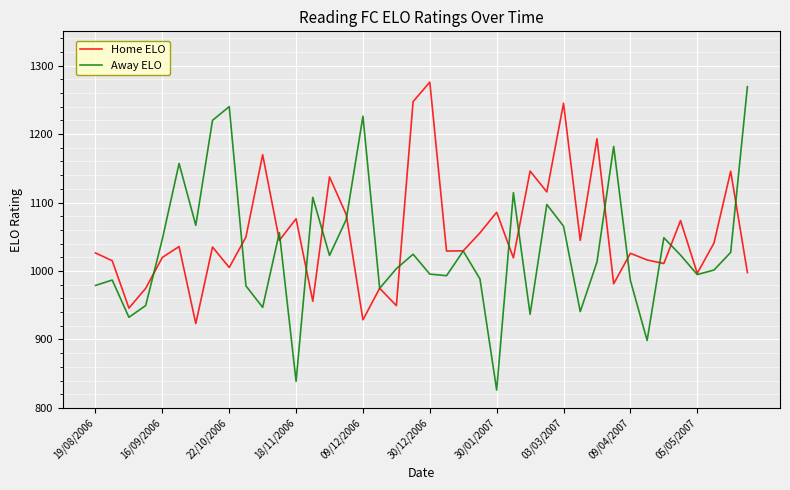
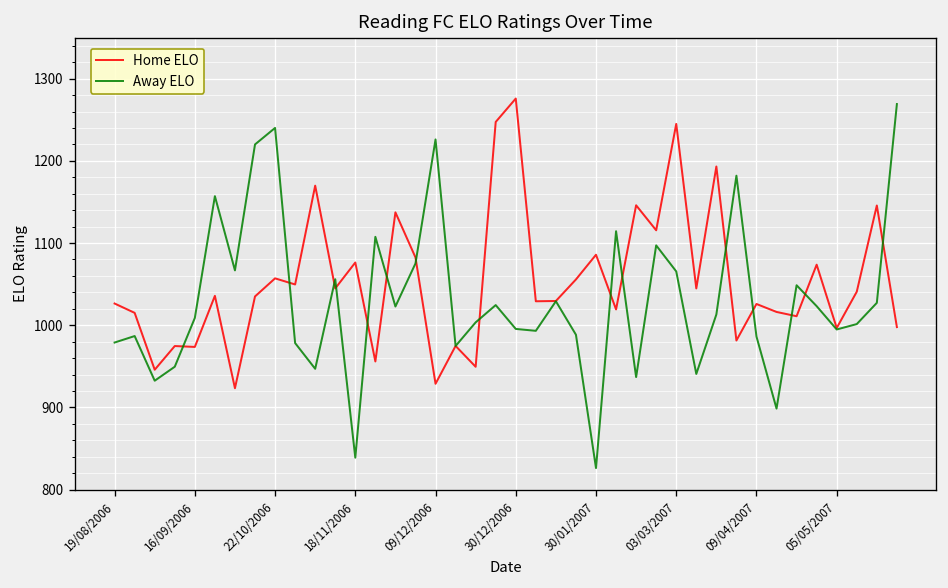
Home ELO, 16/09/2006: 1020 -> 970
Away ELO, 16/09/2006: 1050 -> 1010
Home ELO, 22/10/2006: 1010 -> 1060
